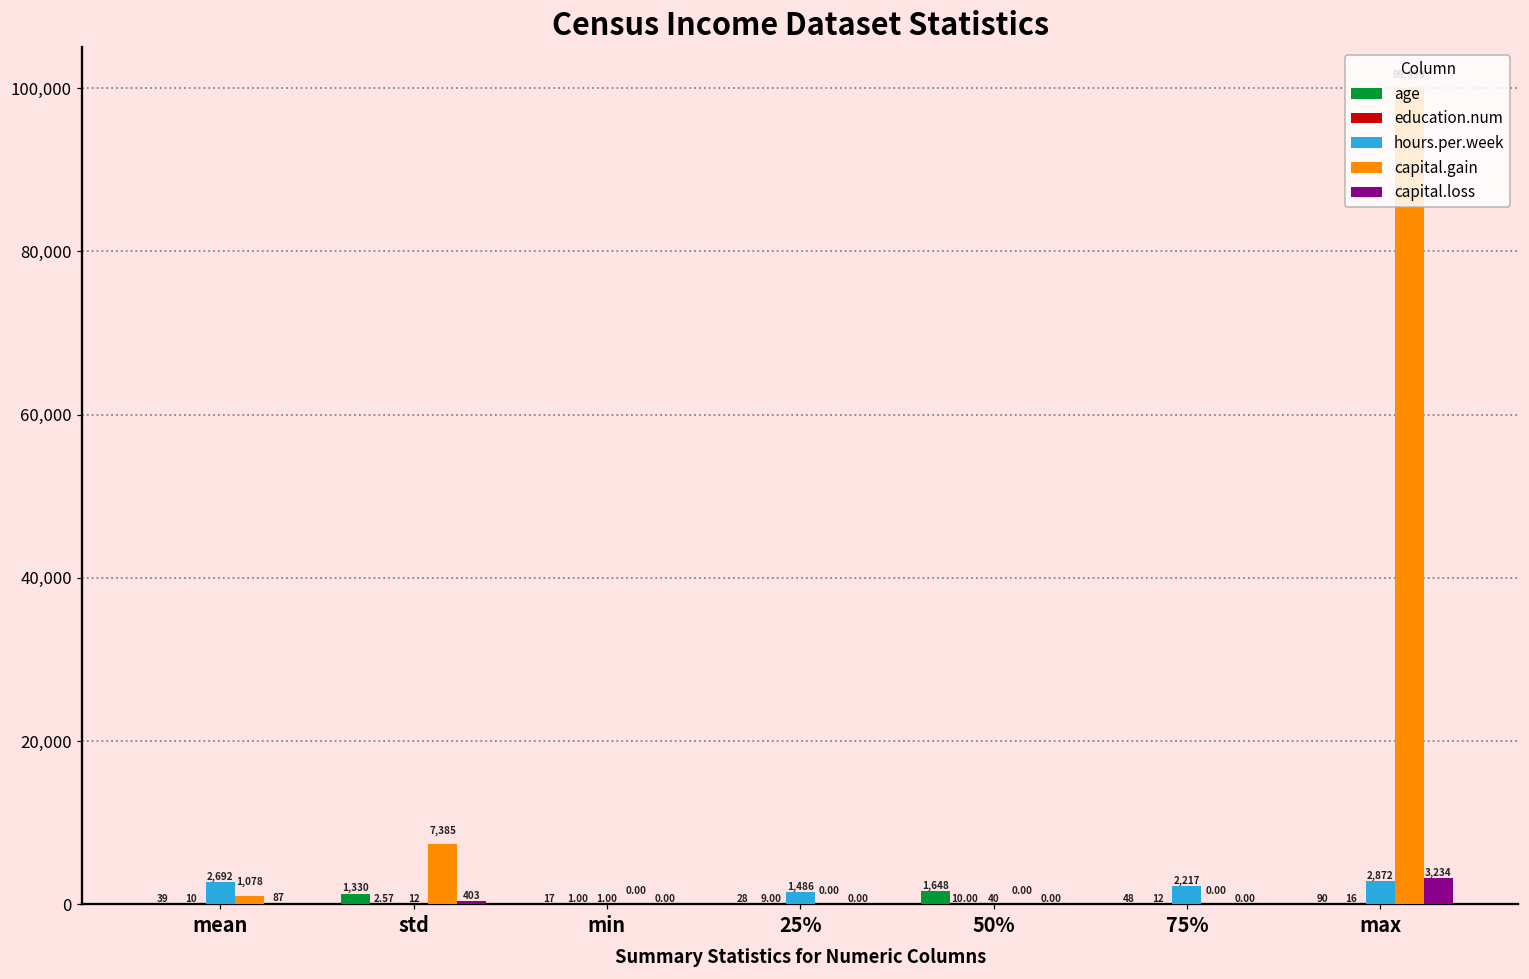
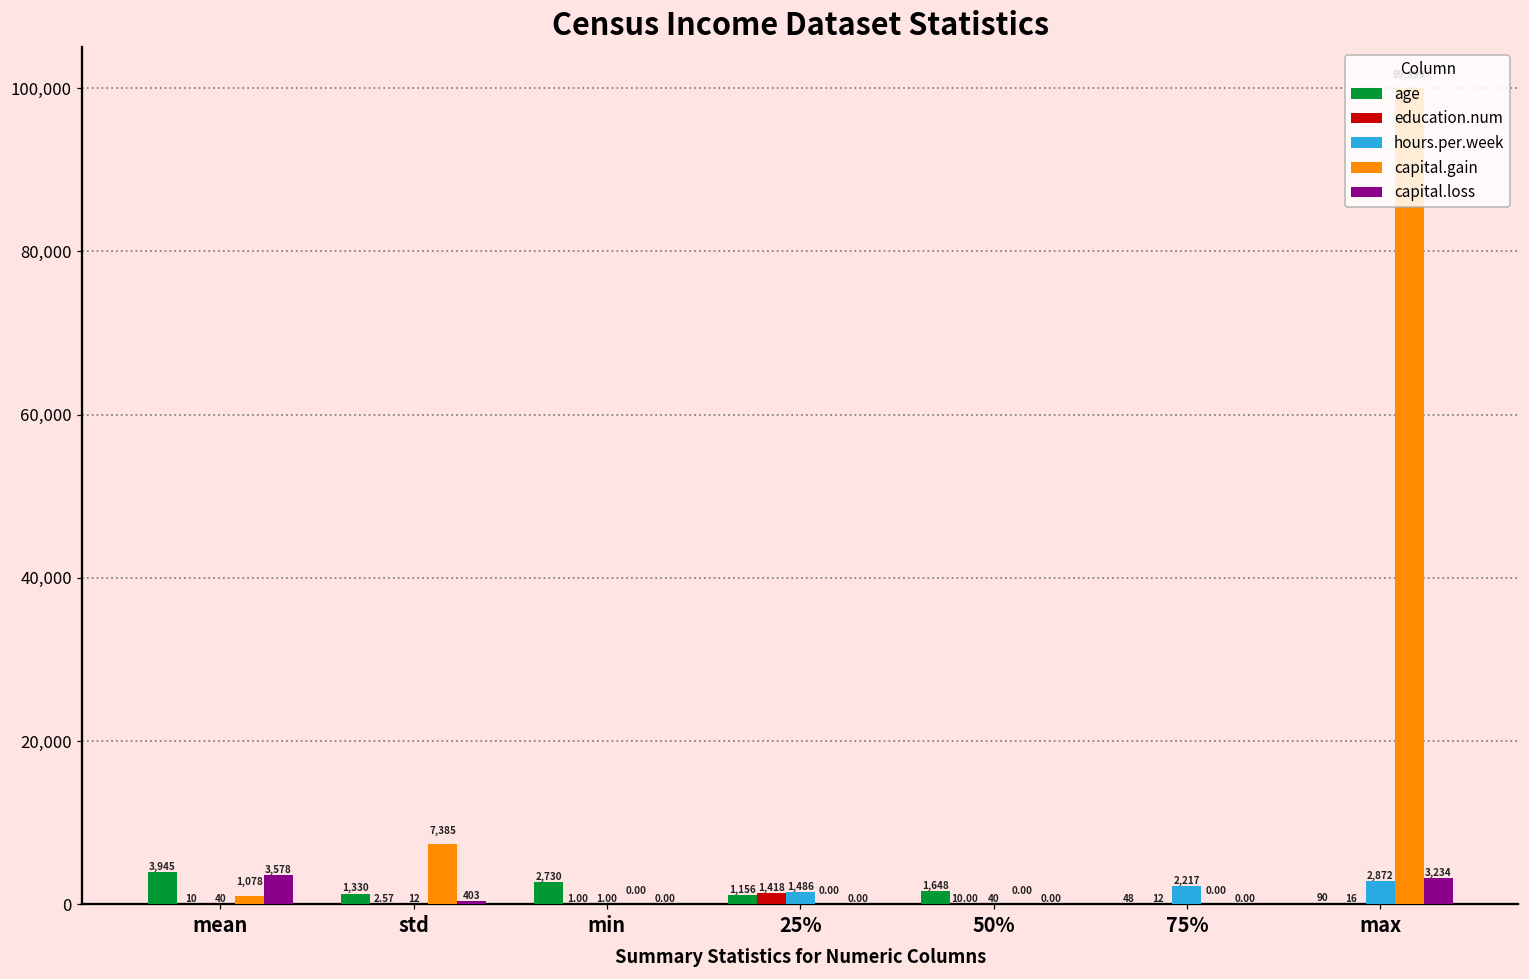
age, mean: 39 -> 3,945
hours.per.week, mean: 2,692 -> 40
capital.loss, mean: 87 -> 3,578
age, min: 17 -> 2,730
age, 25%: 28 -> 1,156
education.num, 25%: 9.00 -> 1,418
